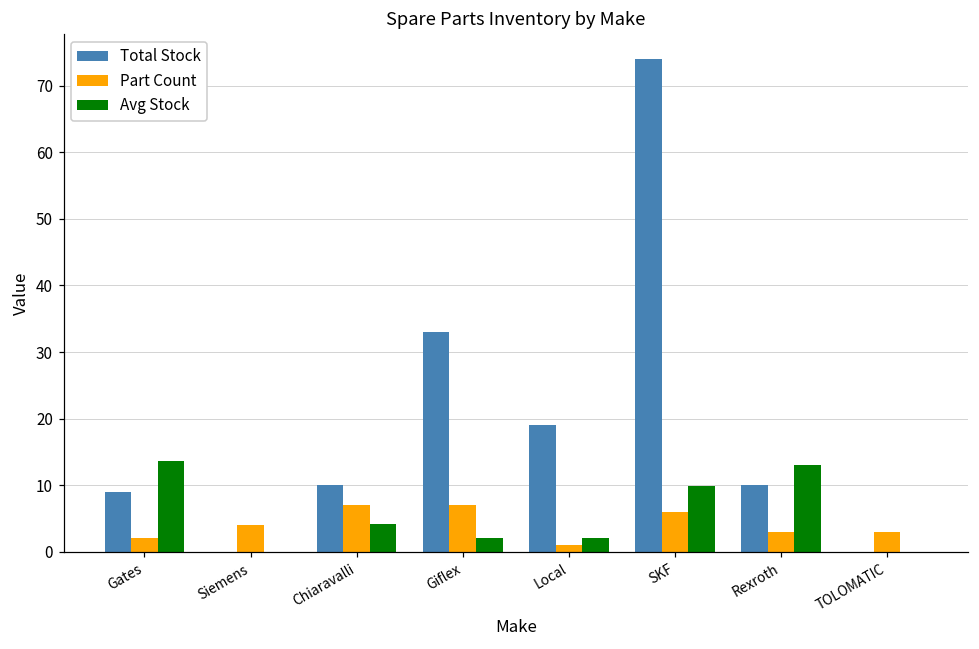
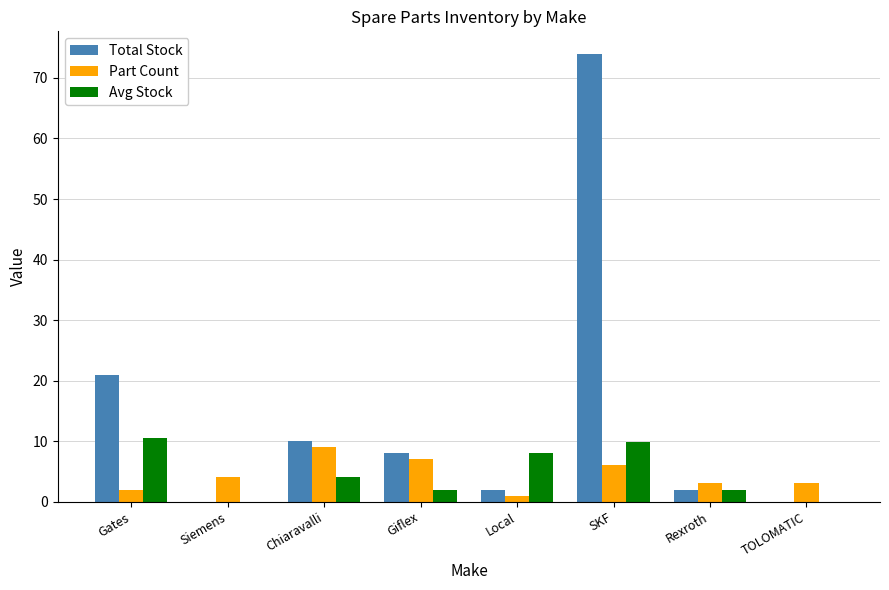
Total Stock, Gates: 9 -> 21
Avg Stock, Gates: 14 -> 11
Part Count, Chiaravalli: 7 -> 9
Total Stock, Giflex: 33 -> 8
Total Stock, Local: 19 -> 2
Avg Stock, Local: 2 -> 8
Total Stock, Rexroth: 10 -> 2
Avg Stock, Rexroth: 13 -> 2
